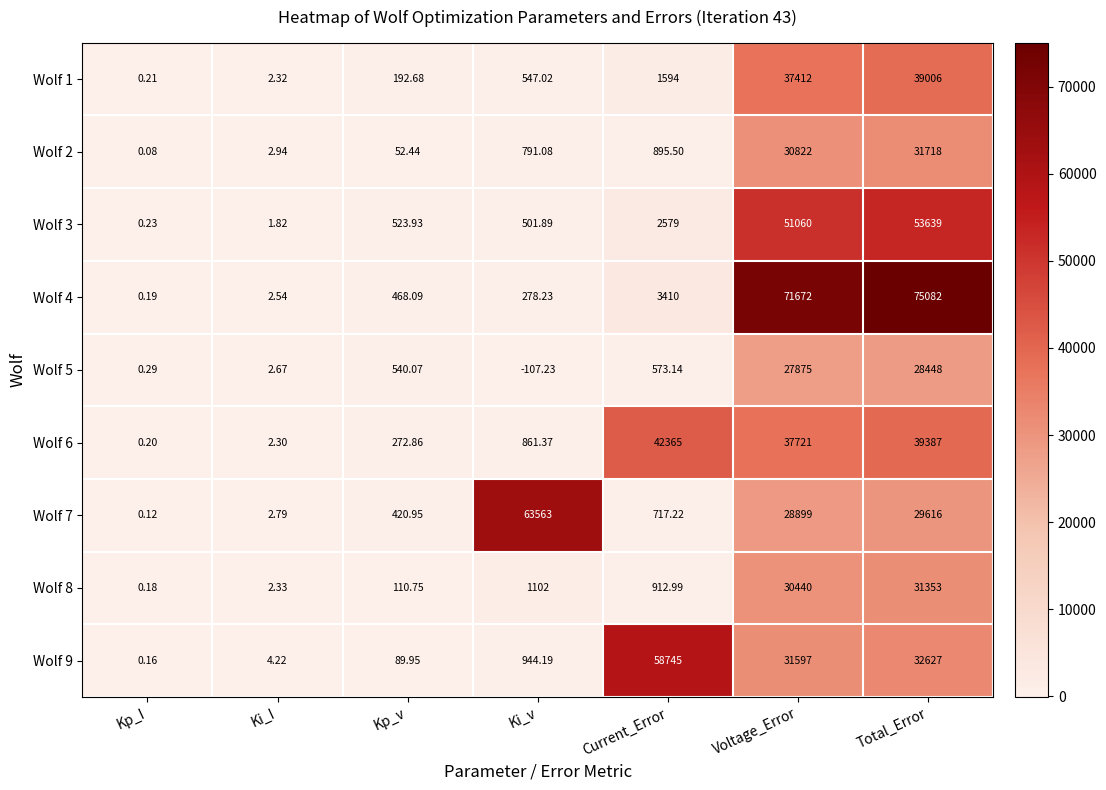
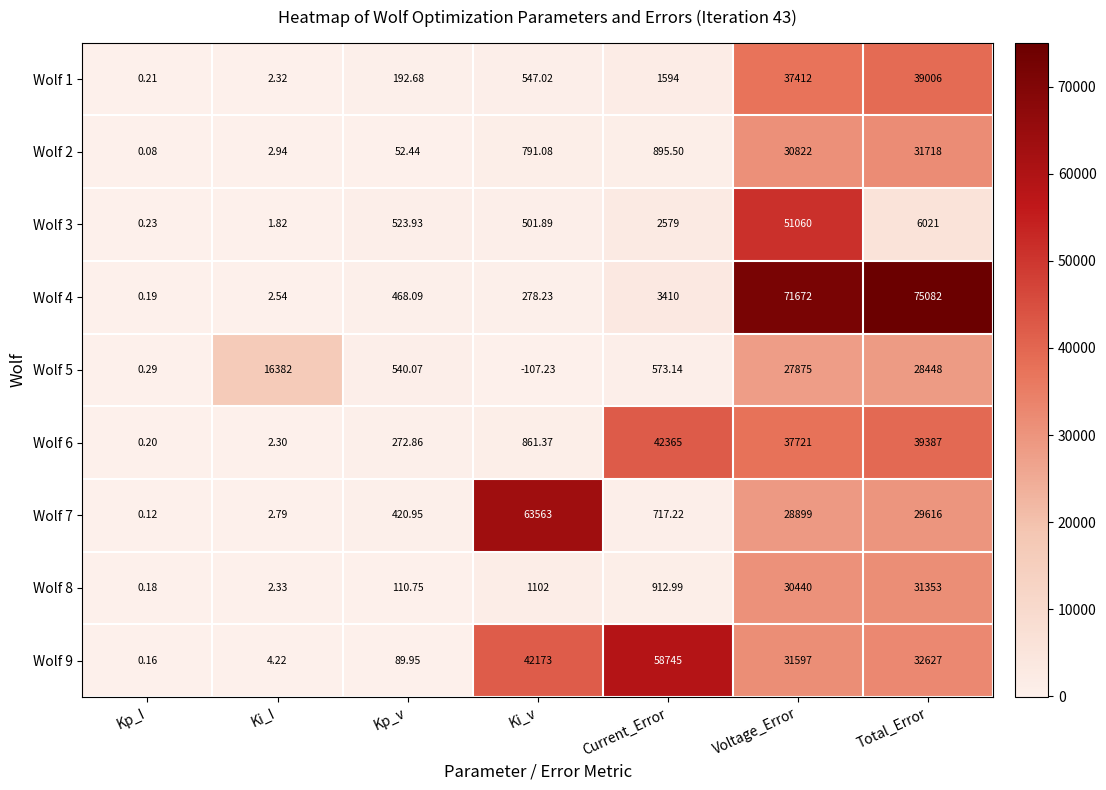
Wolf 3, Total_Error: 53639 -> 6021
Wolf 5, Ki_I: 2.67 -> 16382
Wolf 9, Ki_v: 944.19 -> 42173
